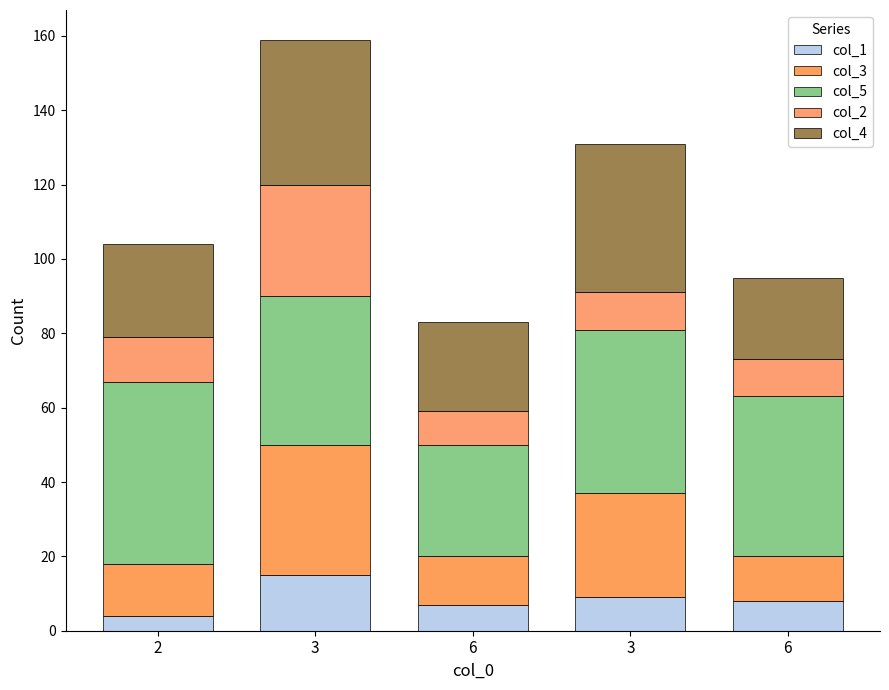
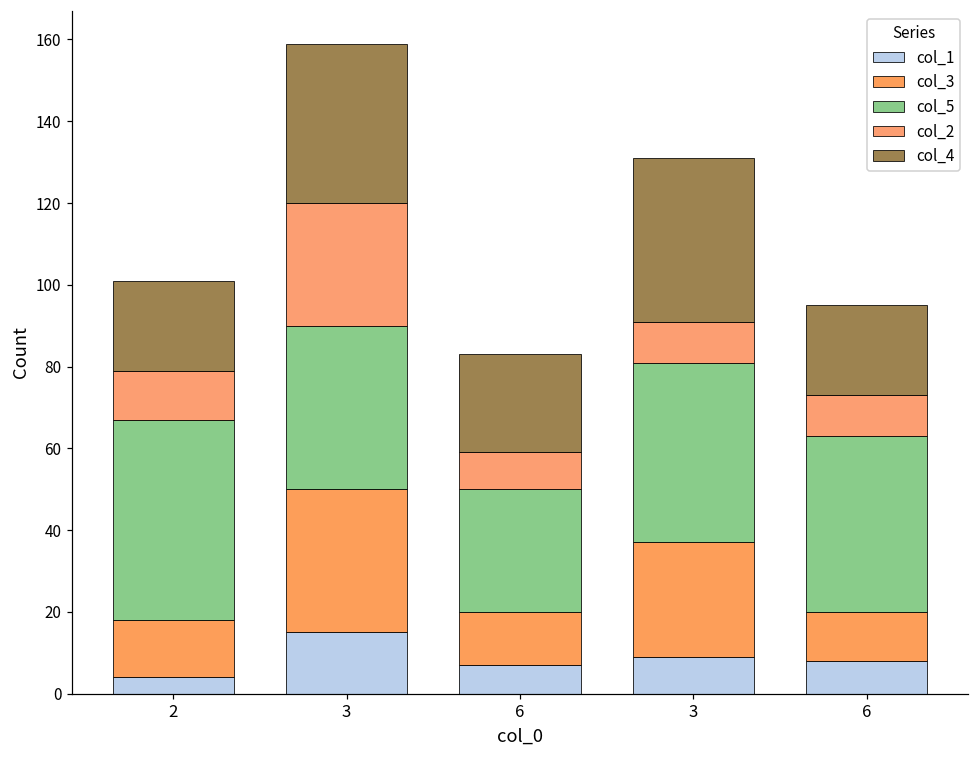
col_4, 2: 25 -> 22
